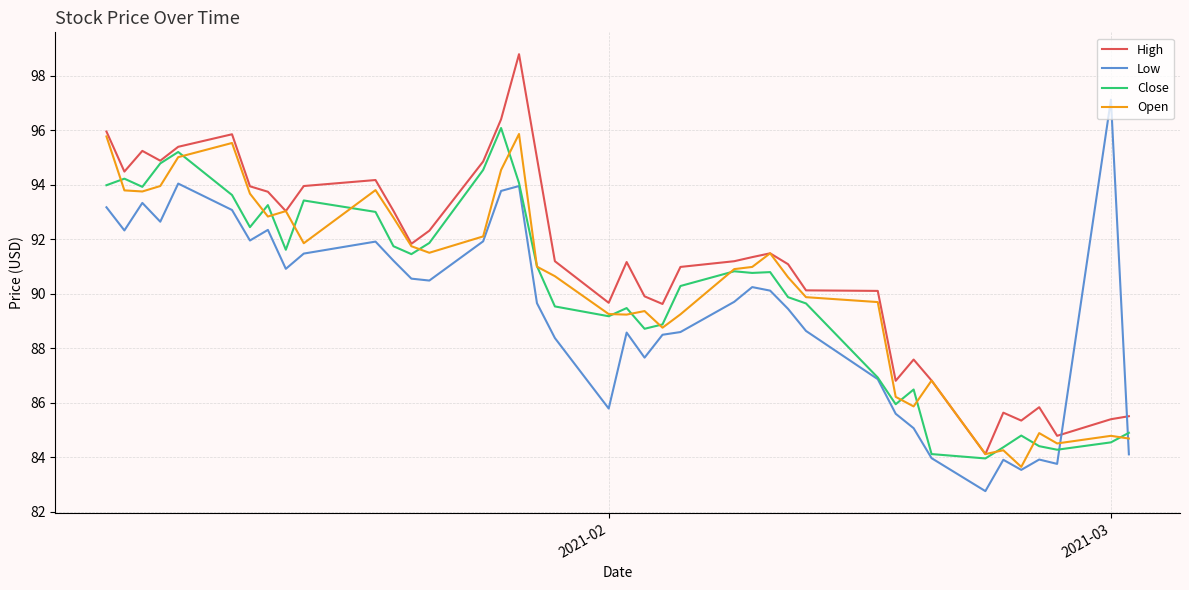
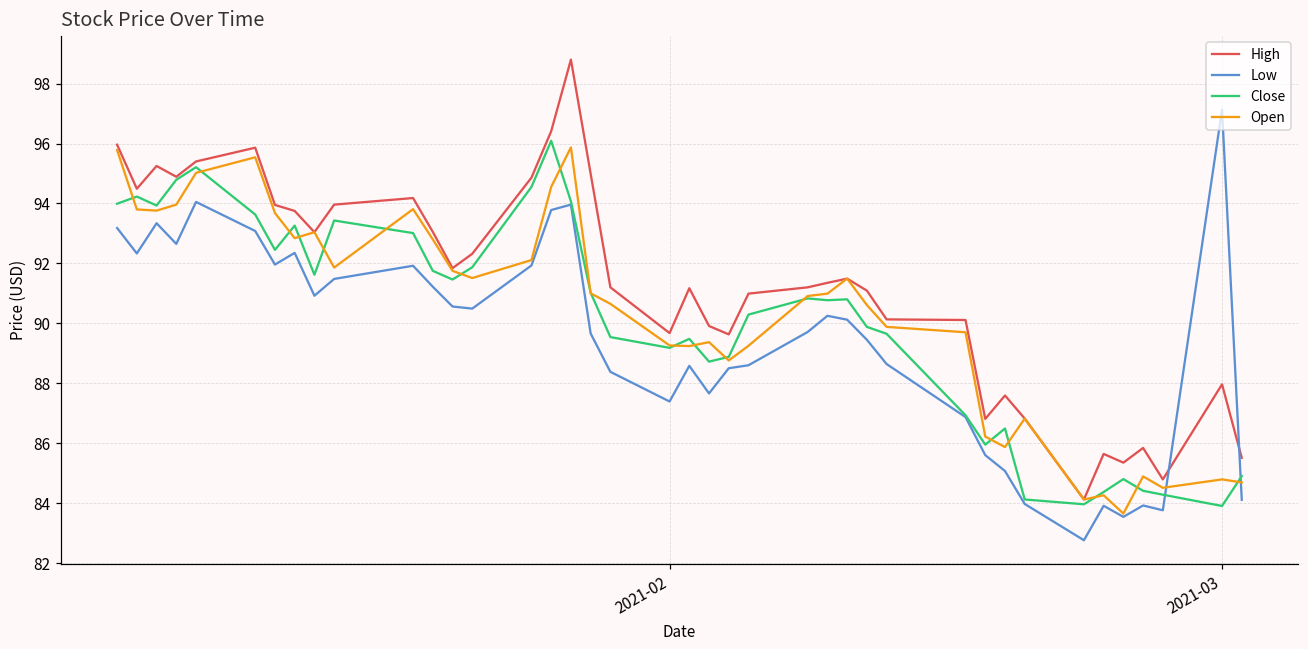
Low, 2021-02: 85.8 -> 87.4
High, 2021-03: 85.4 -> 88.0
Close, 2021-03: 84.6 -> 83.9
